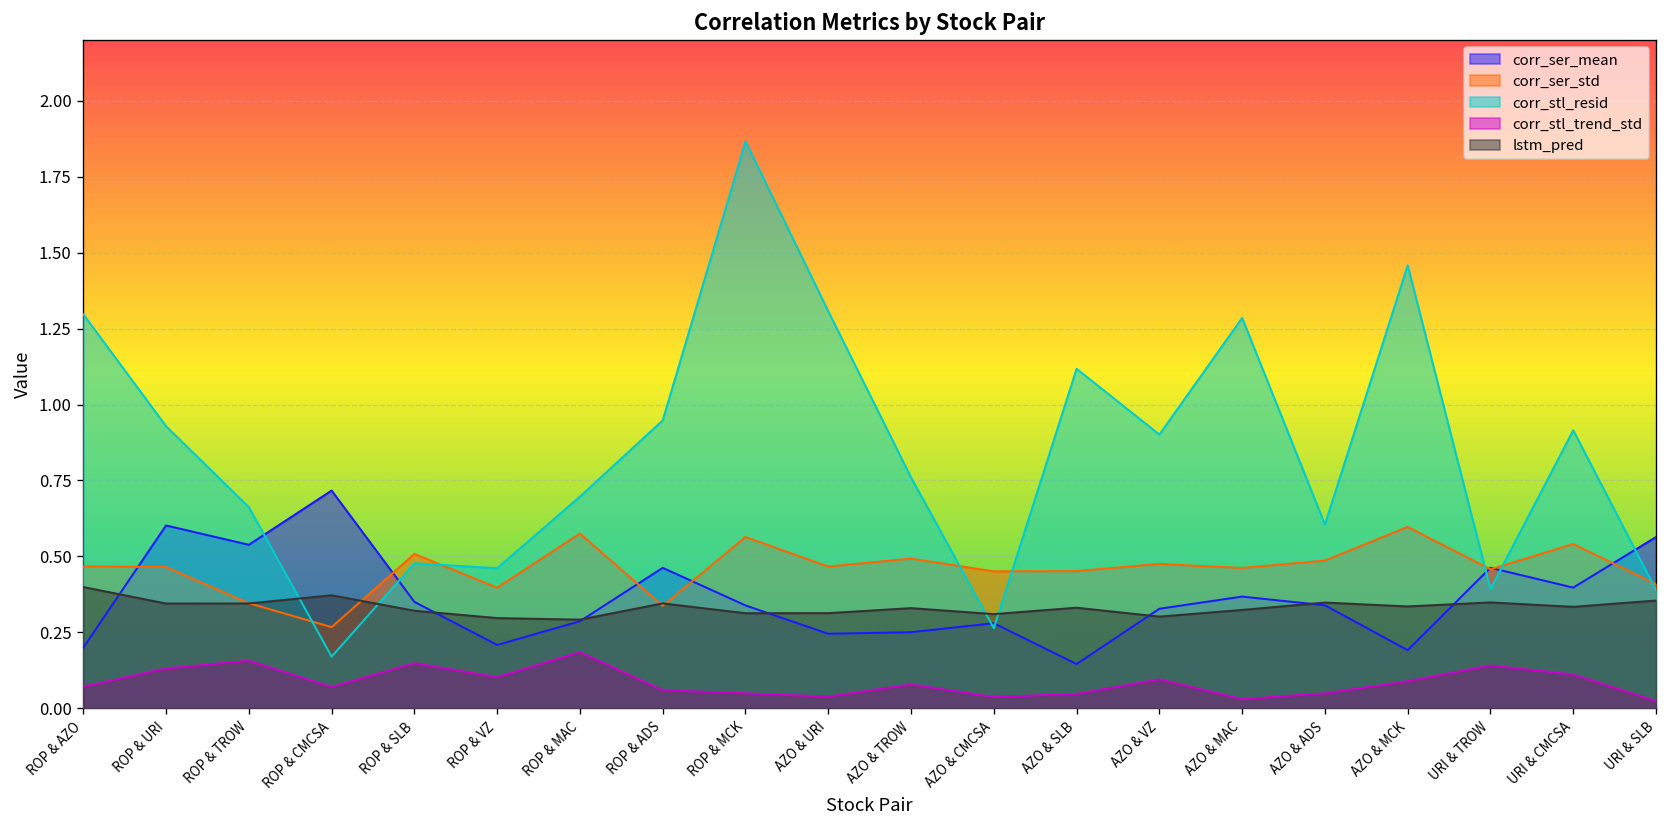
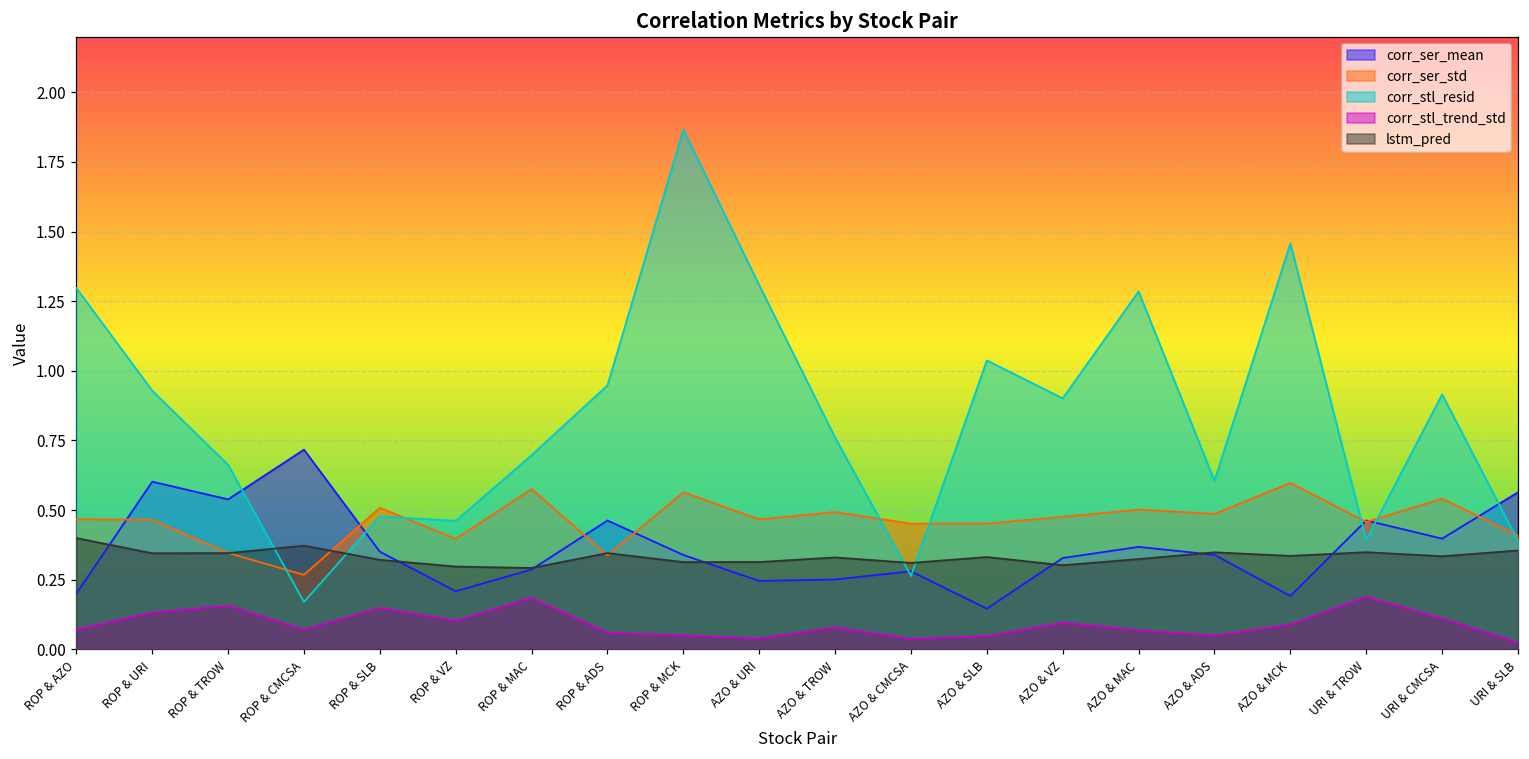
corr_stl_resid, AZO & SLB: 1.12 -> 1.04
corr_ser_std, AZO & MAC: 0.46 -> 0.50
corr_stl_trend_std, AZO & MAC: 0.03 -> 0.07
corr_stl_trend_std, URI & TROW: 0.14 -> 0.19
